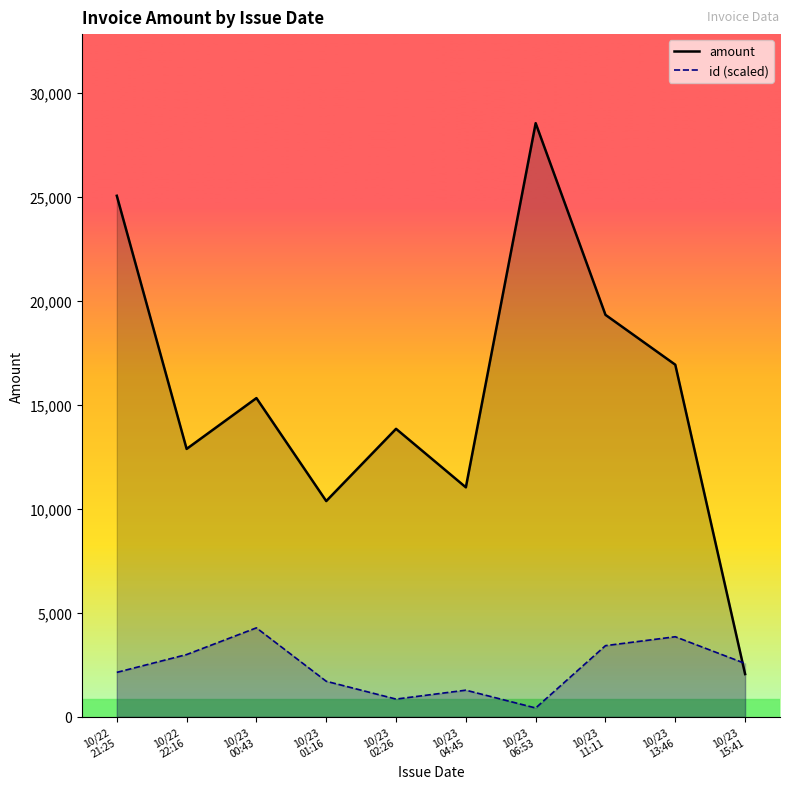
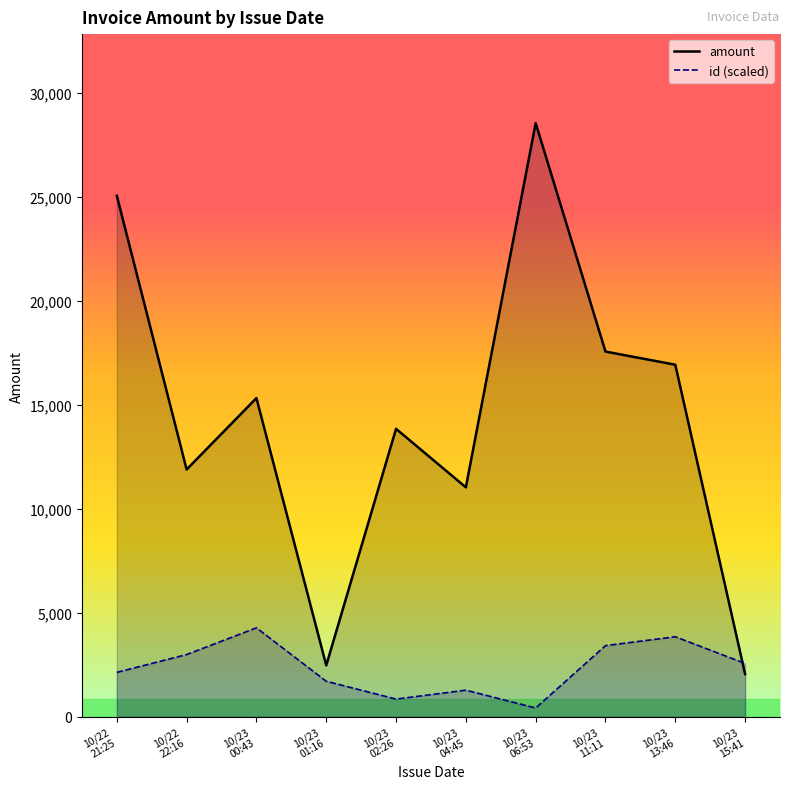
amount, 10/22 22:16: 12,900 -> 11,900
amount, 10/23 01:16: 10,400 -> 2,500
amount, 10/23 11:11: 19,300 -> 17,600
